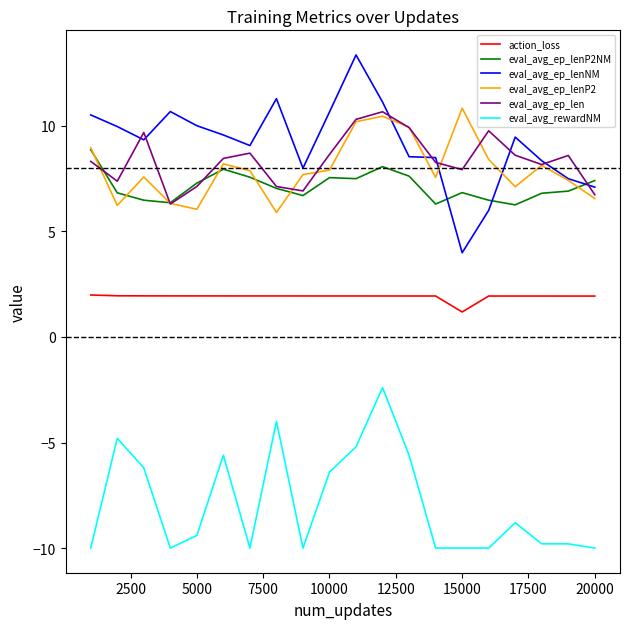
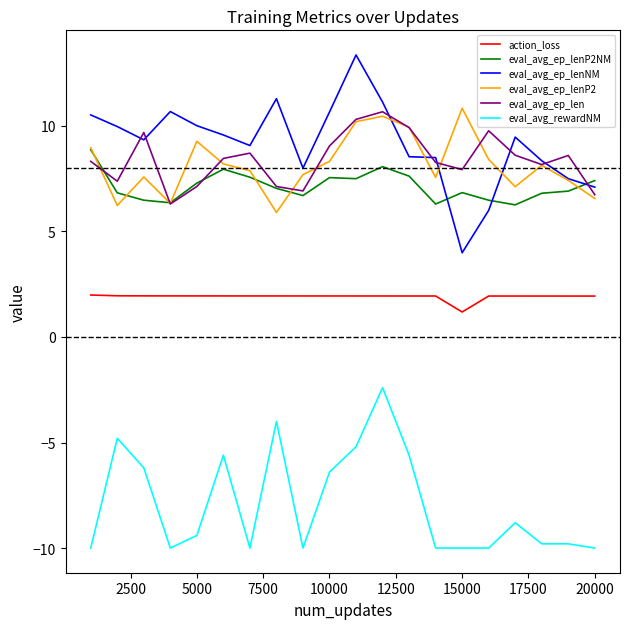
eval_avg_ep_lenP2, 5000: 6.1 -> 9.3
eval_avg_ep_lenP2, 10000: 7.9 -> 8.3
eval_avg_ep_len, 10000: 8.7 -> 9.1
